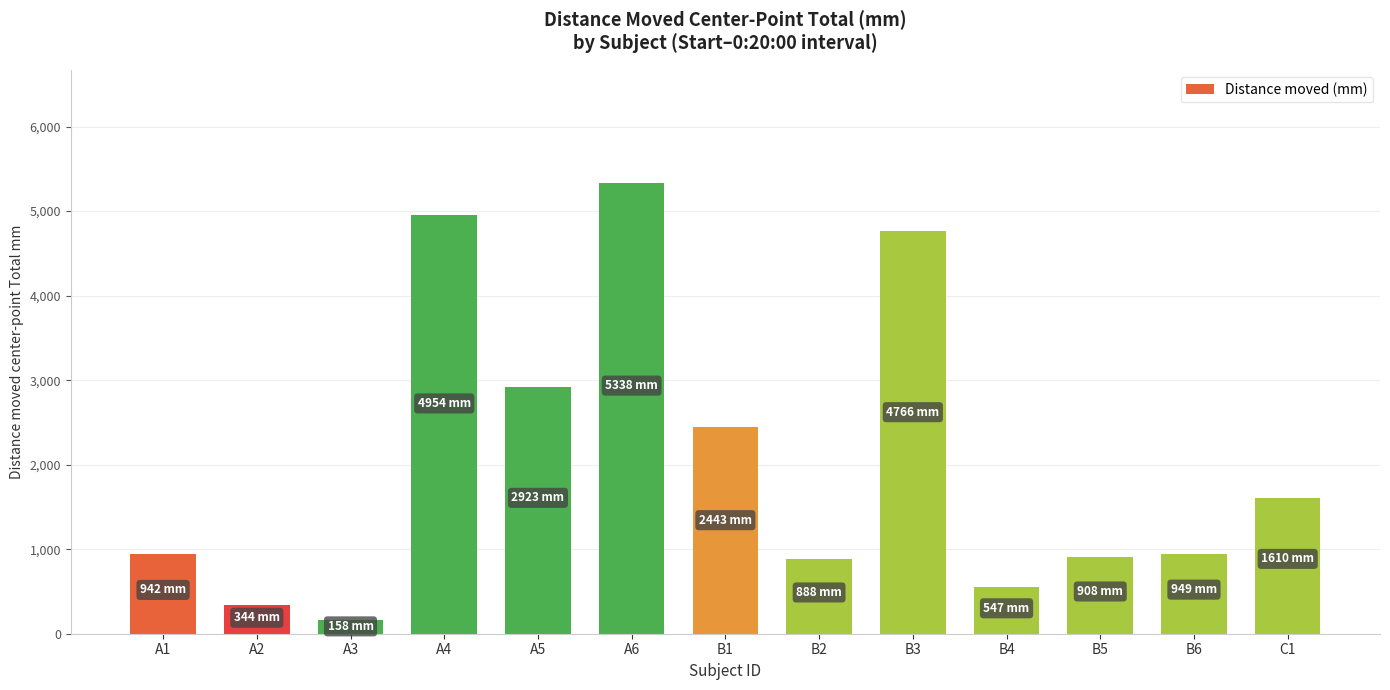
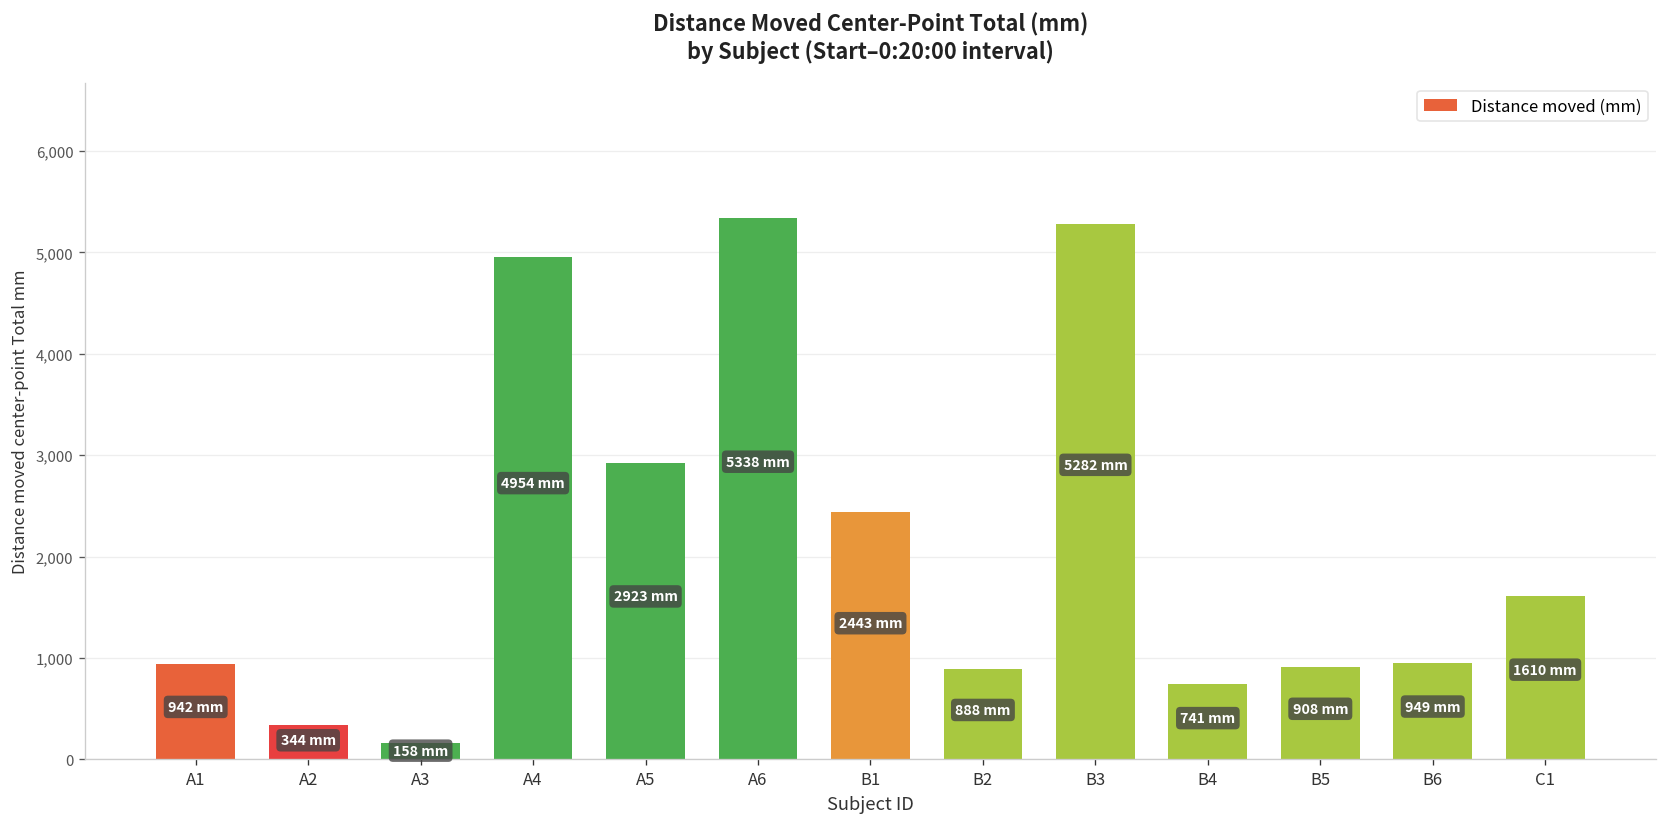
B3: 4766 -> 5282
B4: 547 -> 741
